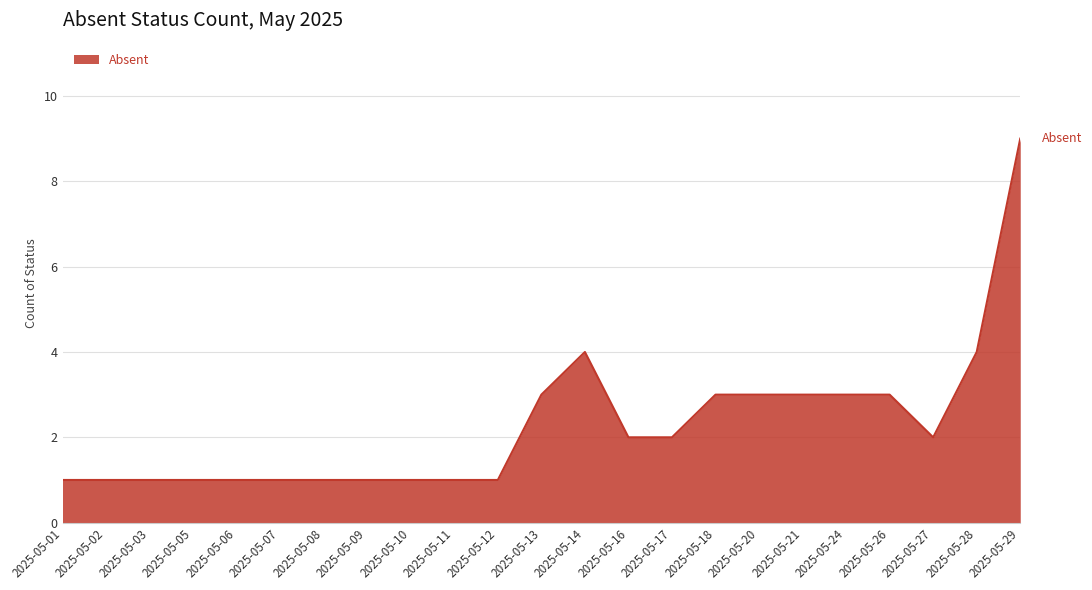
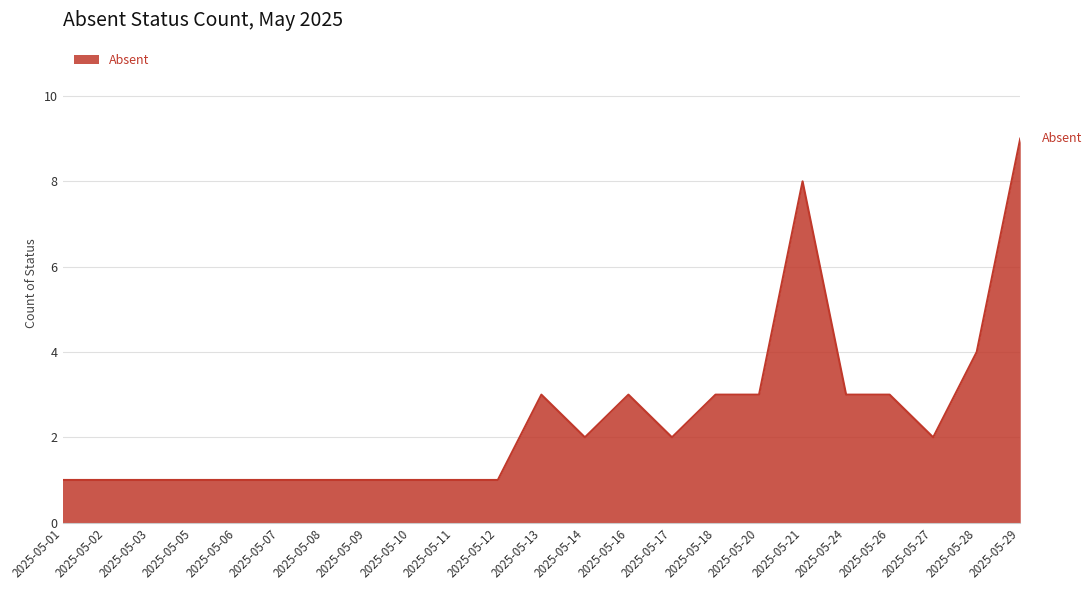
2025-05-14: 4 -> 2
2025-05-16: 2 -> 3
2025-05-21: 3 -> 8
